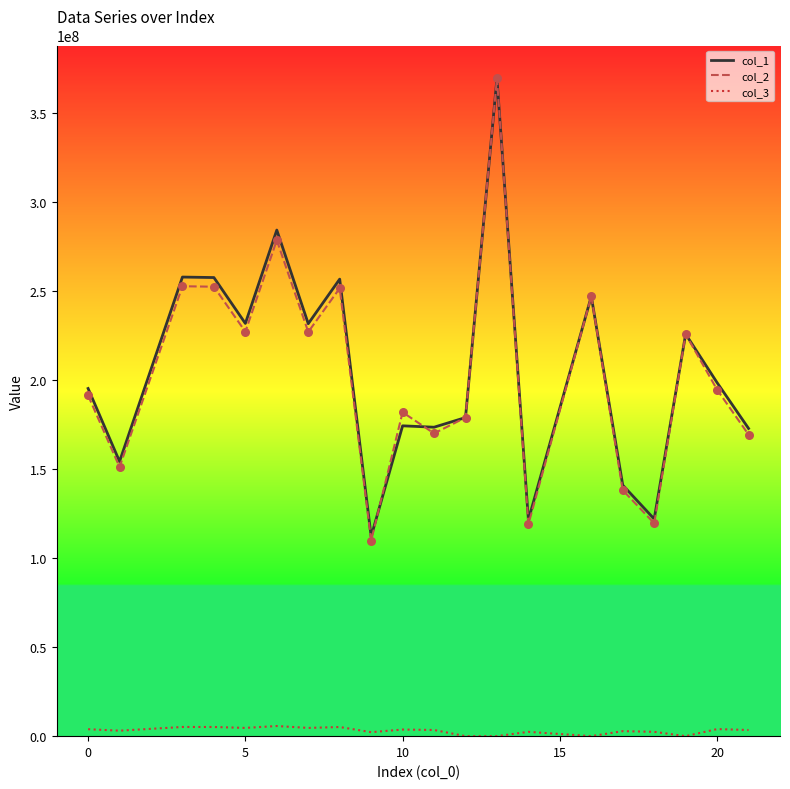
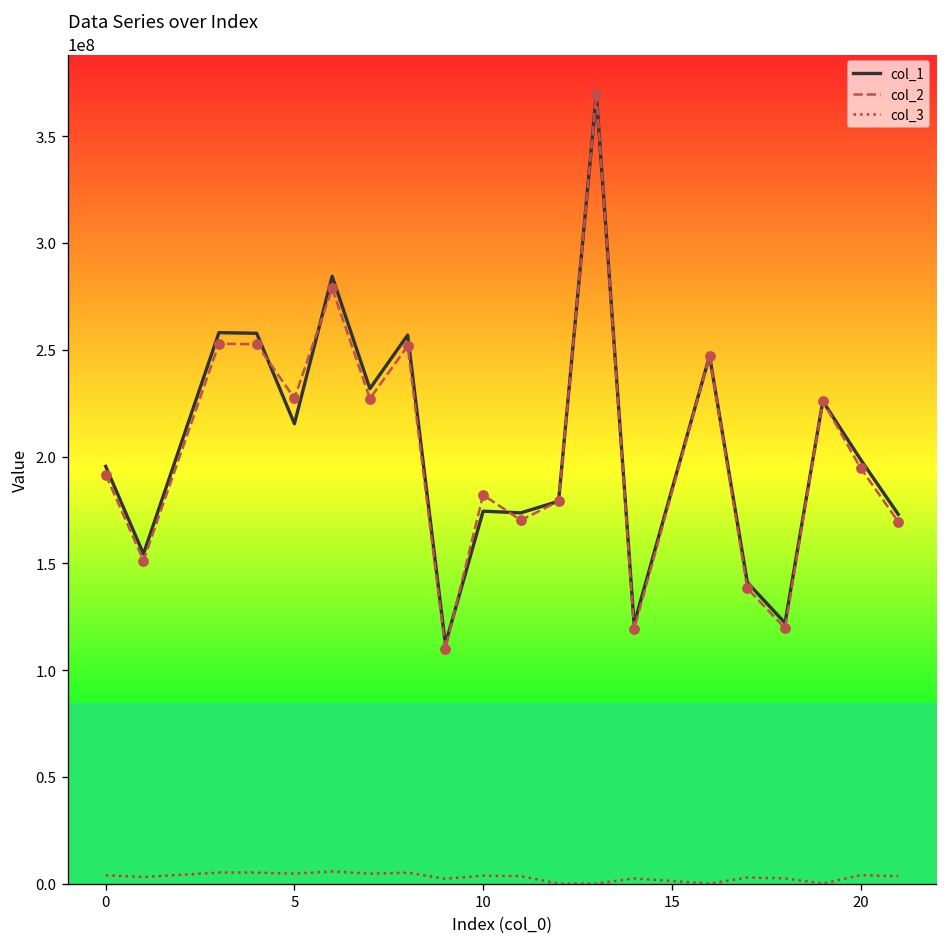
col_1, 5: 232000000 -> 215000000
